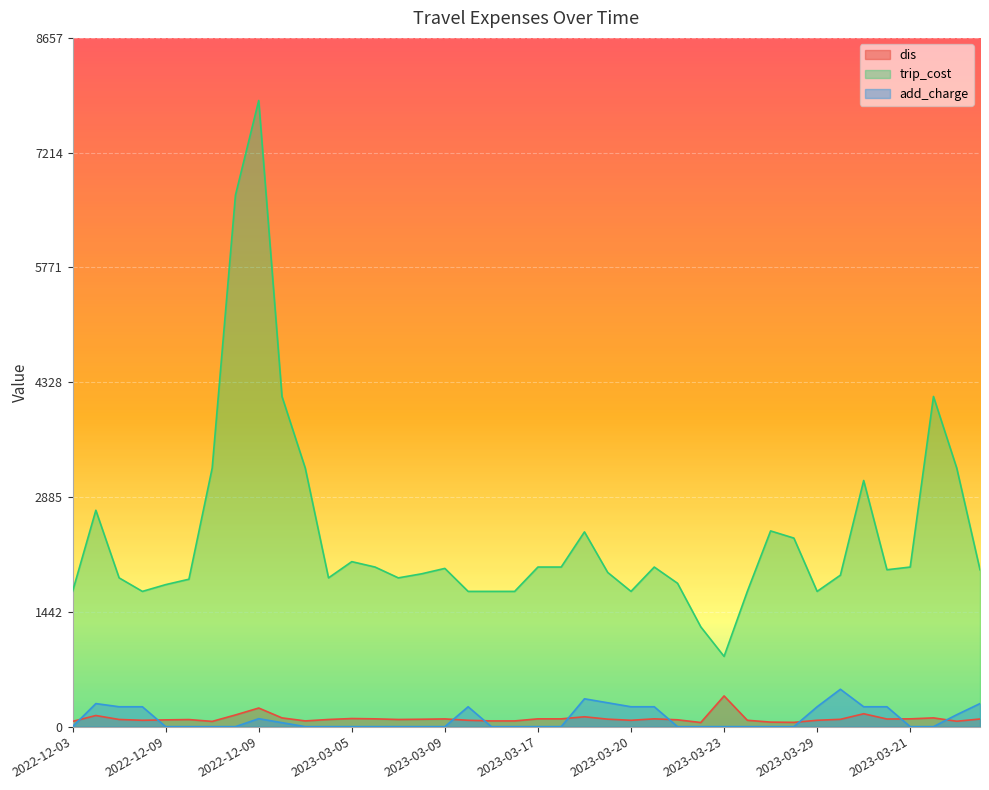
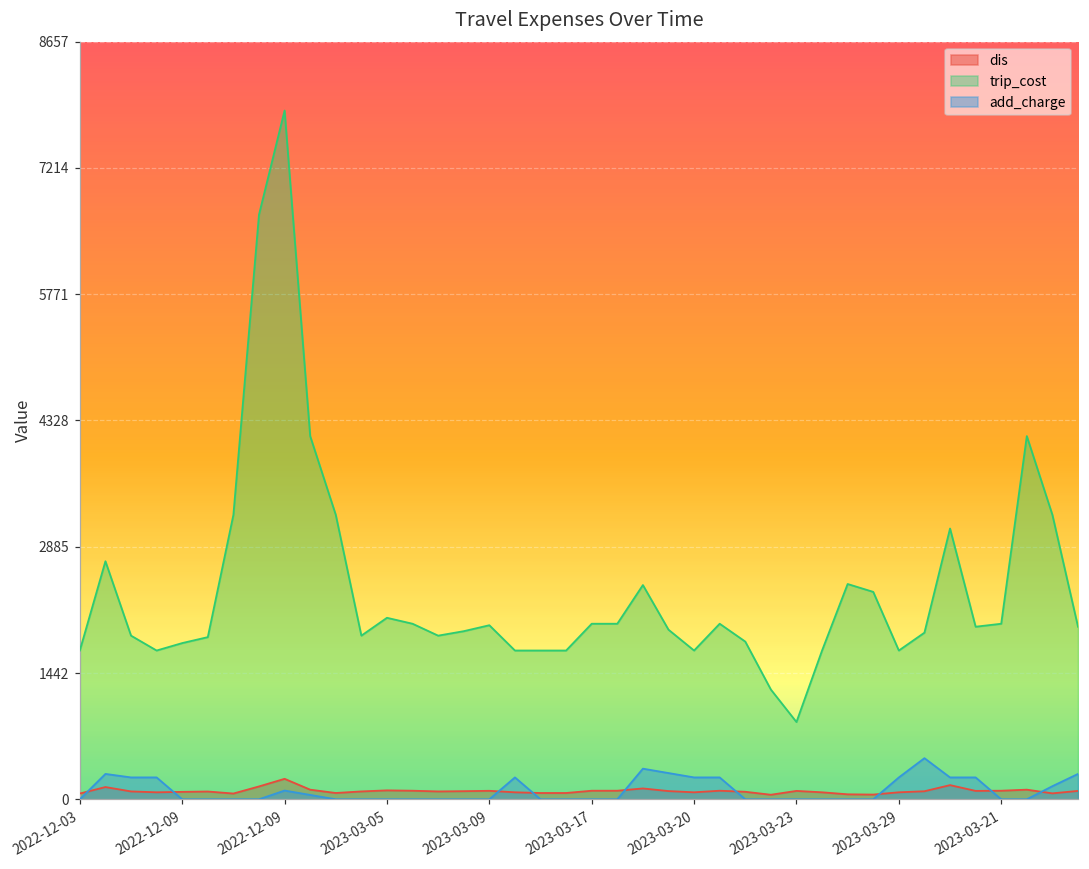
dis, 2023-03-23: 400 -> 100
